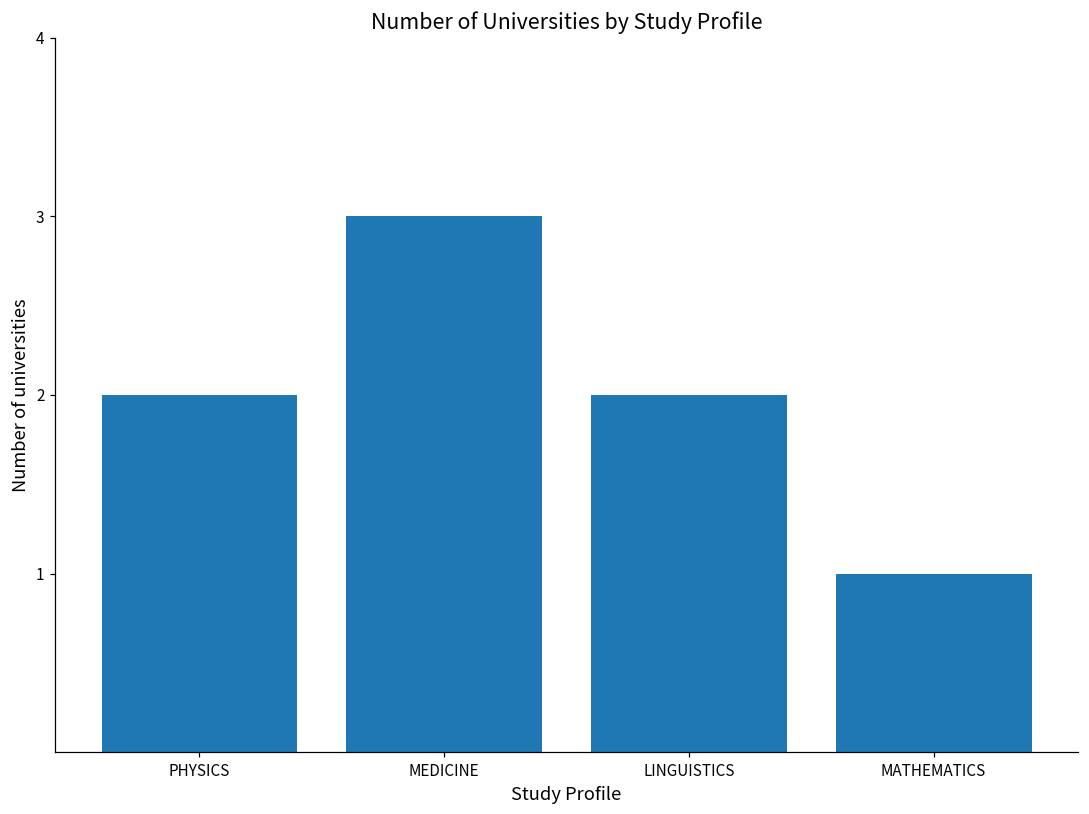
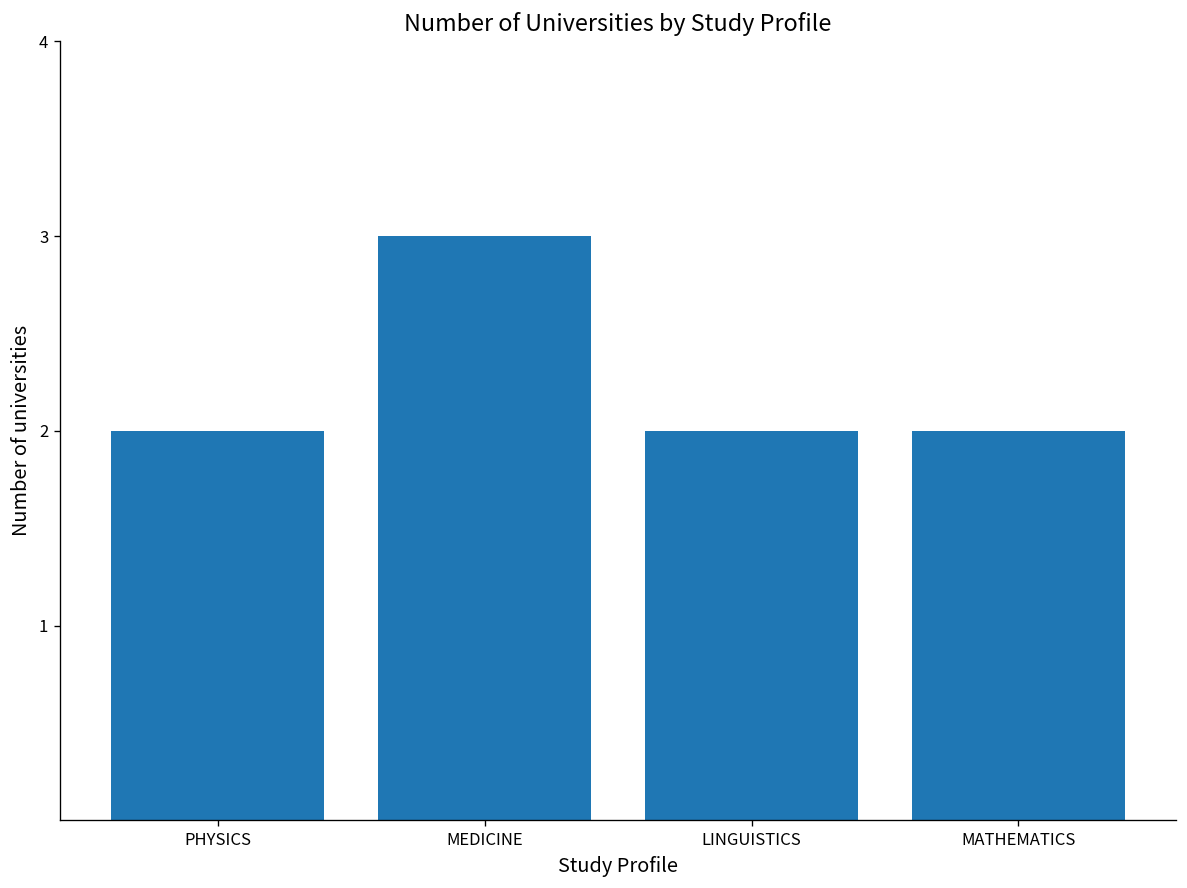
MATHEMATICS: 1 -> 2
